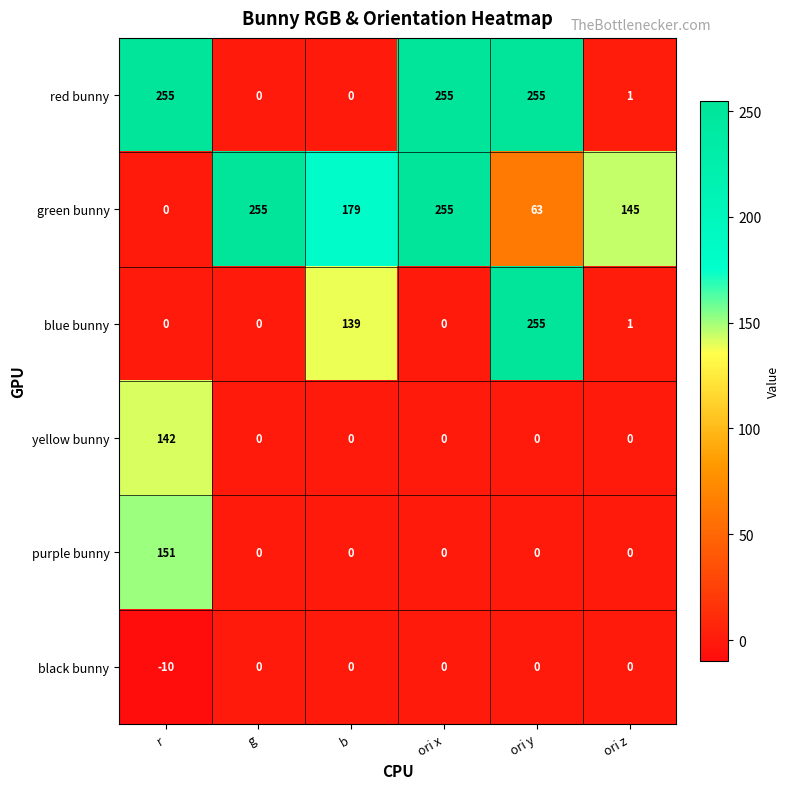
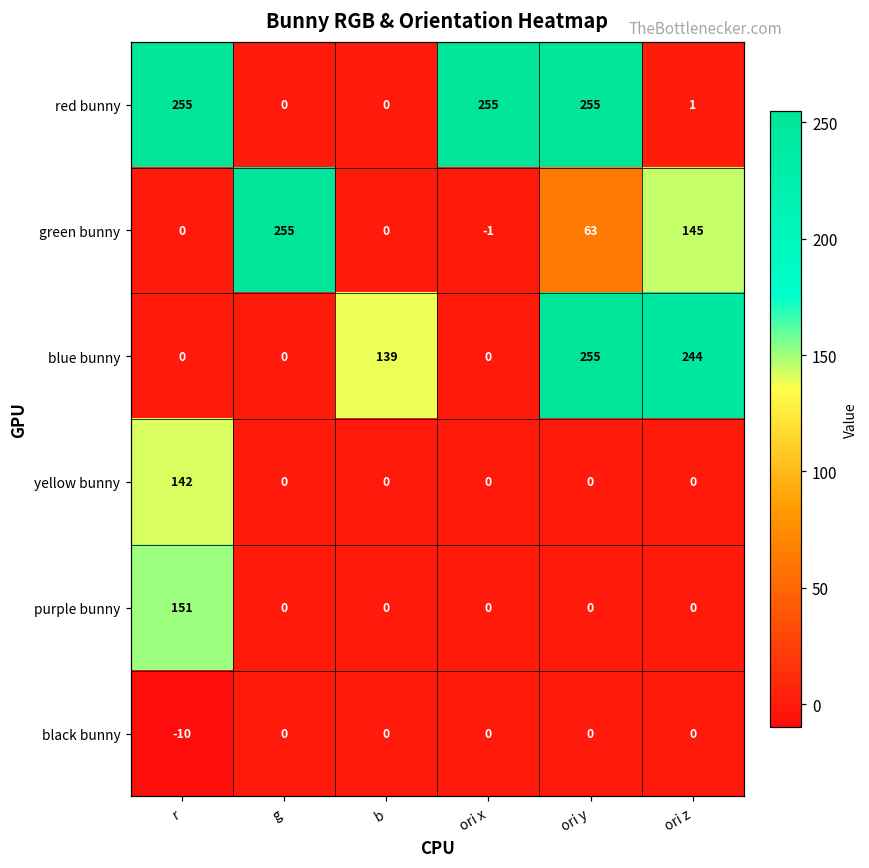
green bunny, b: 179 -> 0
green bunny, ori x: 255 -> -1
blue bunny, ori z: 1 -> 244
